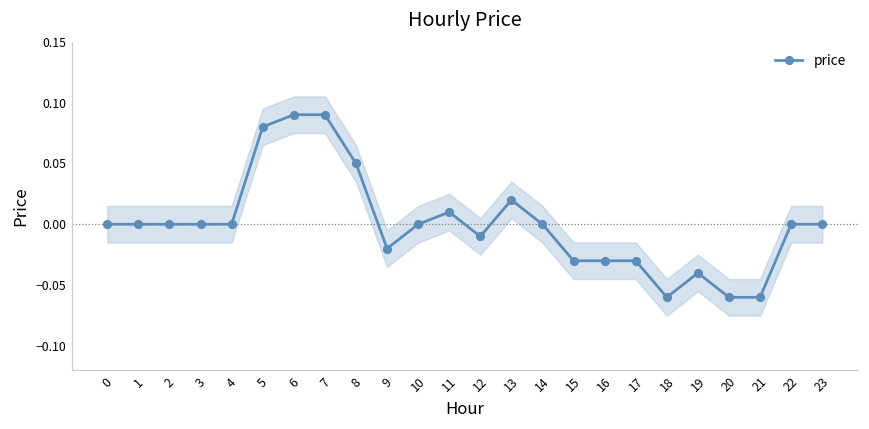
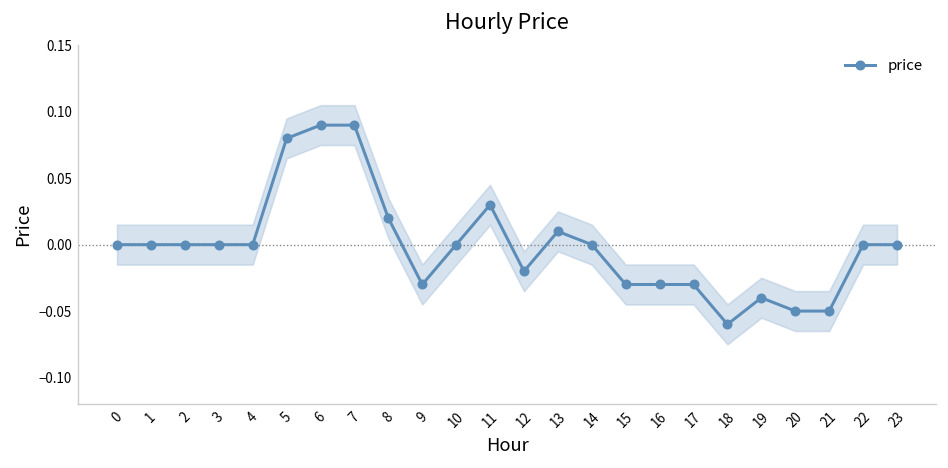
price, 8: 0.05 -> 0.02
price, 9: -0.02 -> -0.03
price, 11: 0.01 -> 0.03
price, 12: -0.01 -> -0.02
price, 13: 0.02 -> 0.01
price, 20: -0.06 -> -0.05
price, 21: -0.06 -> -0.05
